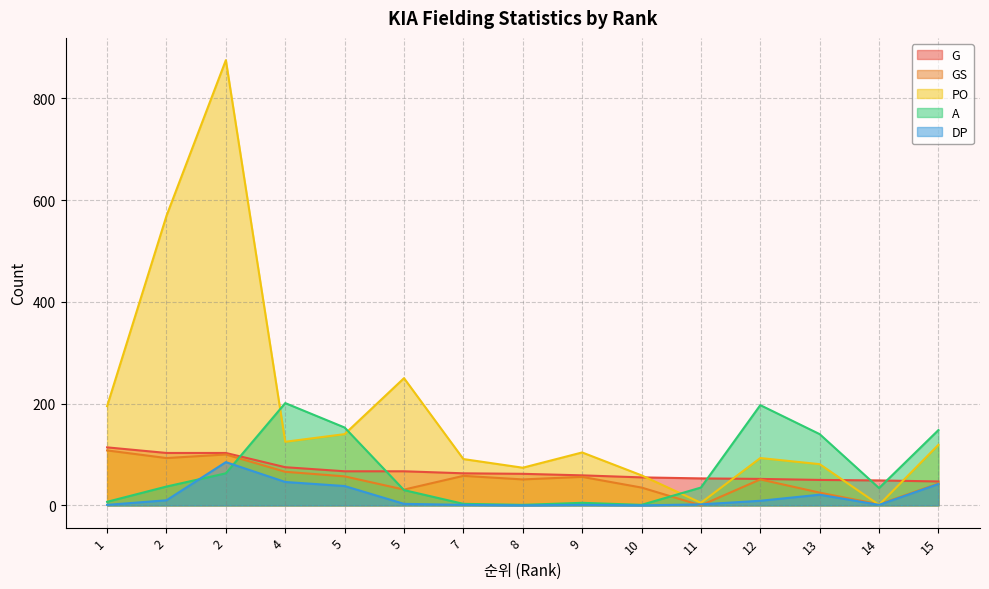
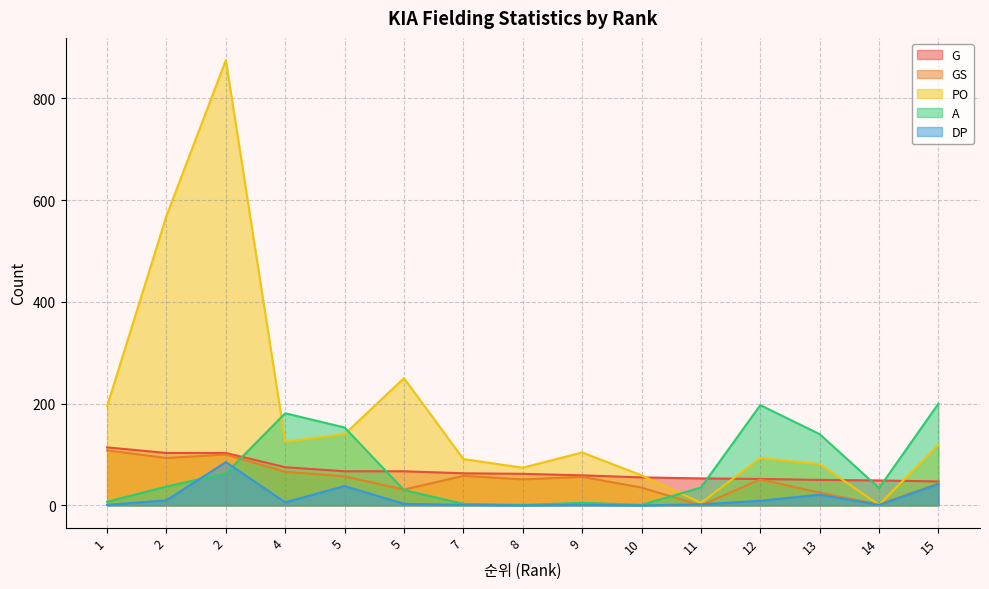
A, 4: 200 -> 180
DP, 4: 50 -> 10
A, 15: 150 -> 200
